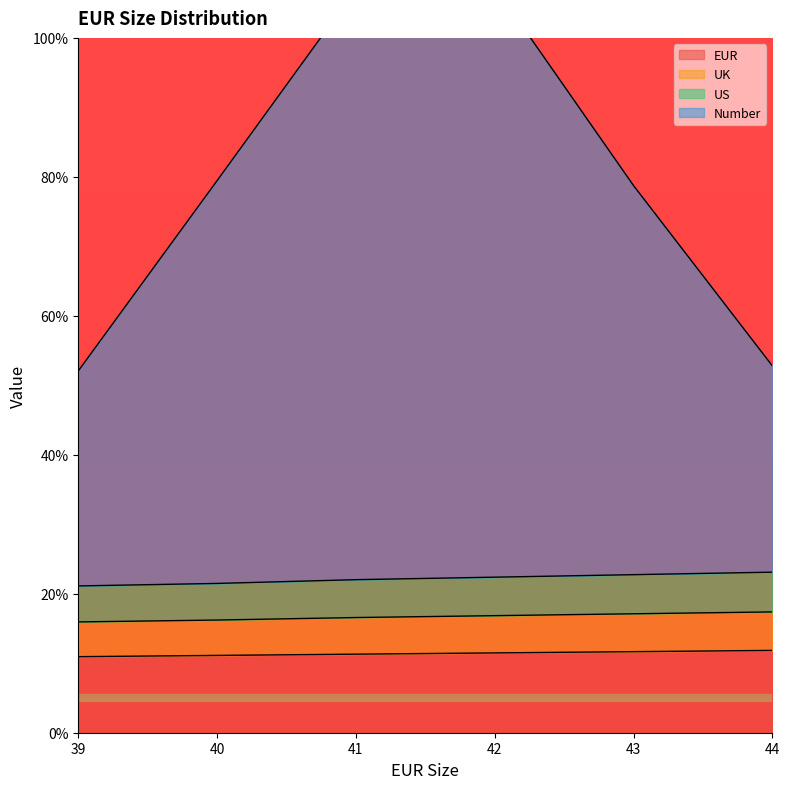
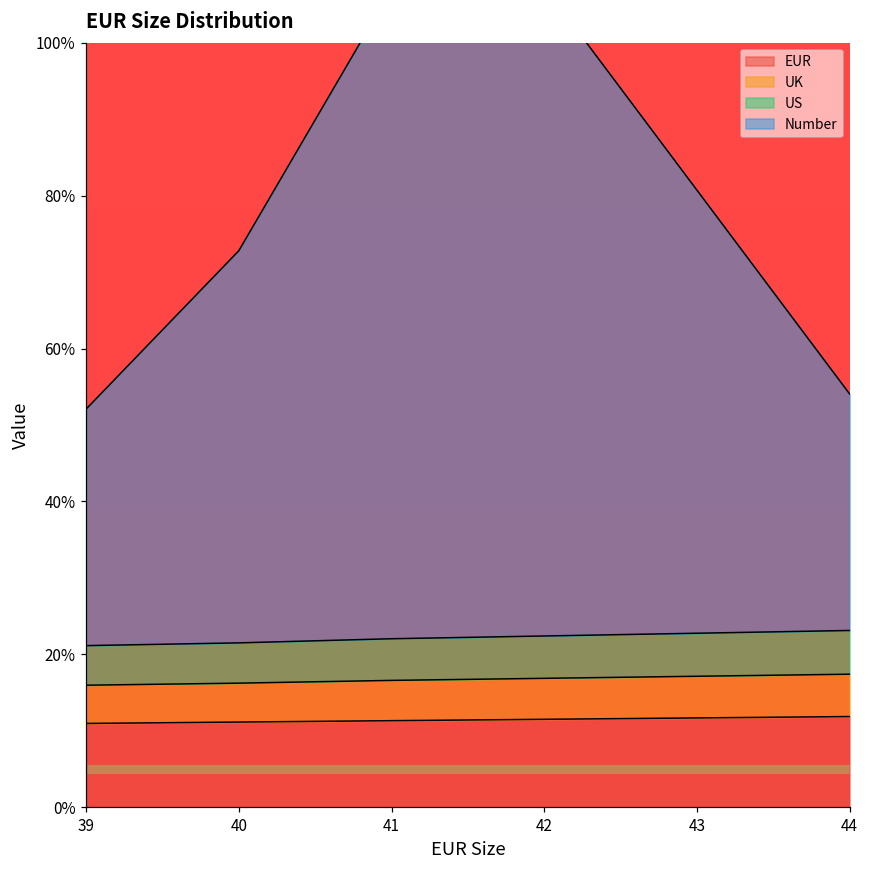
Number, 40: 58% -> 51%
Number, 43: 56% -> 58%
Number, 44: 30% -> 31%
